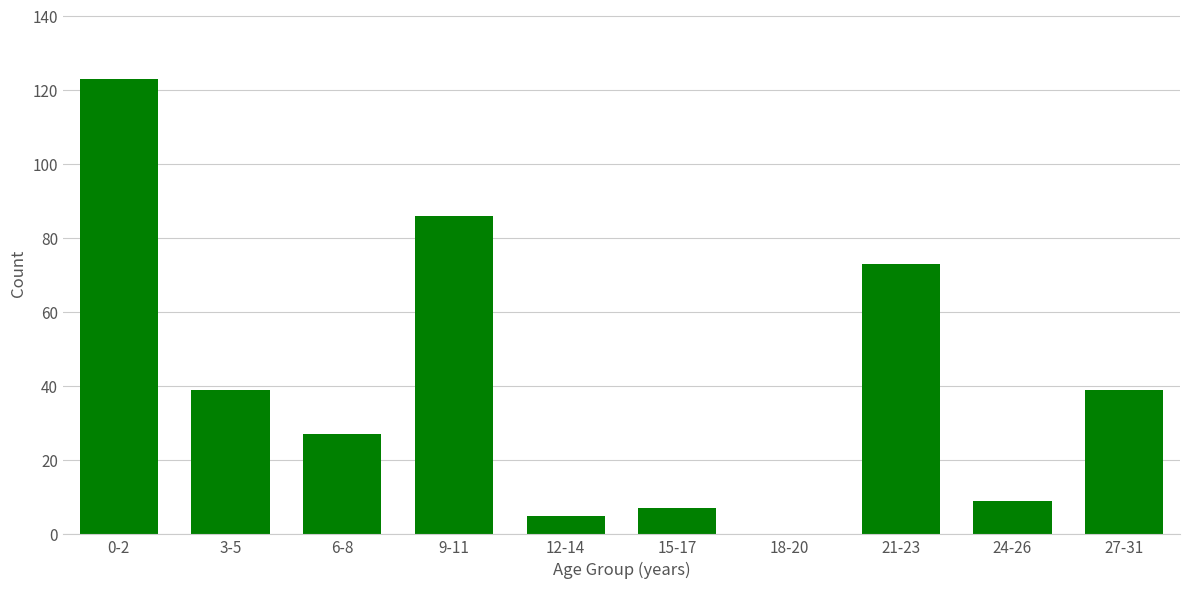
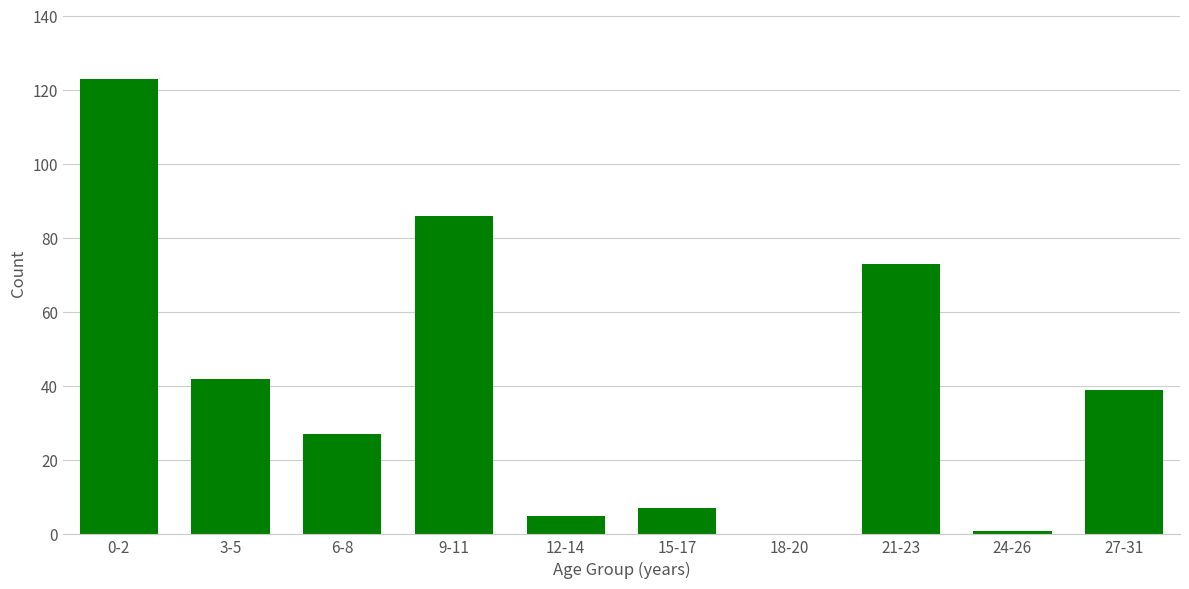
3-5: 39 -> 42
24-26: 9 -> 1
